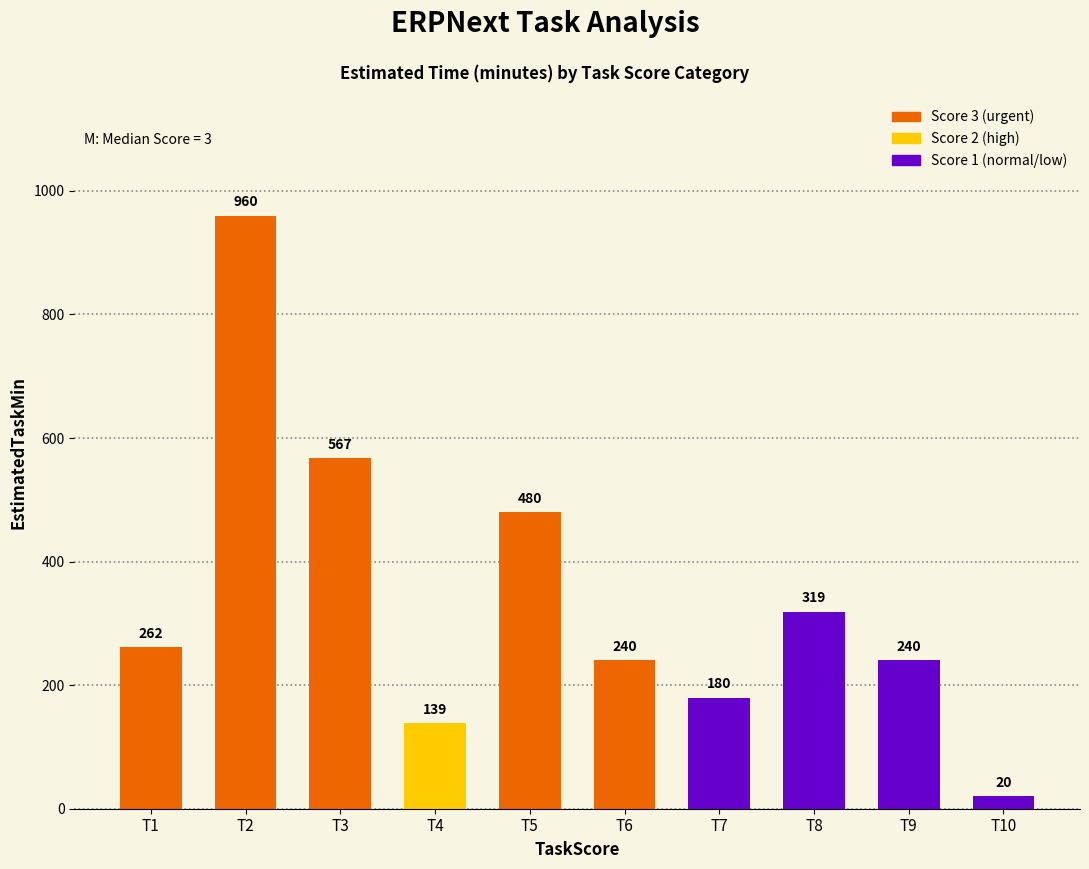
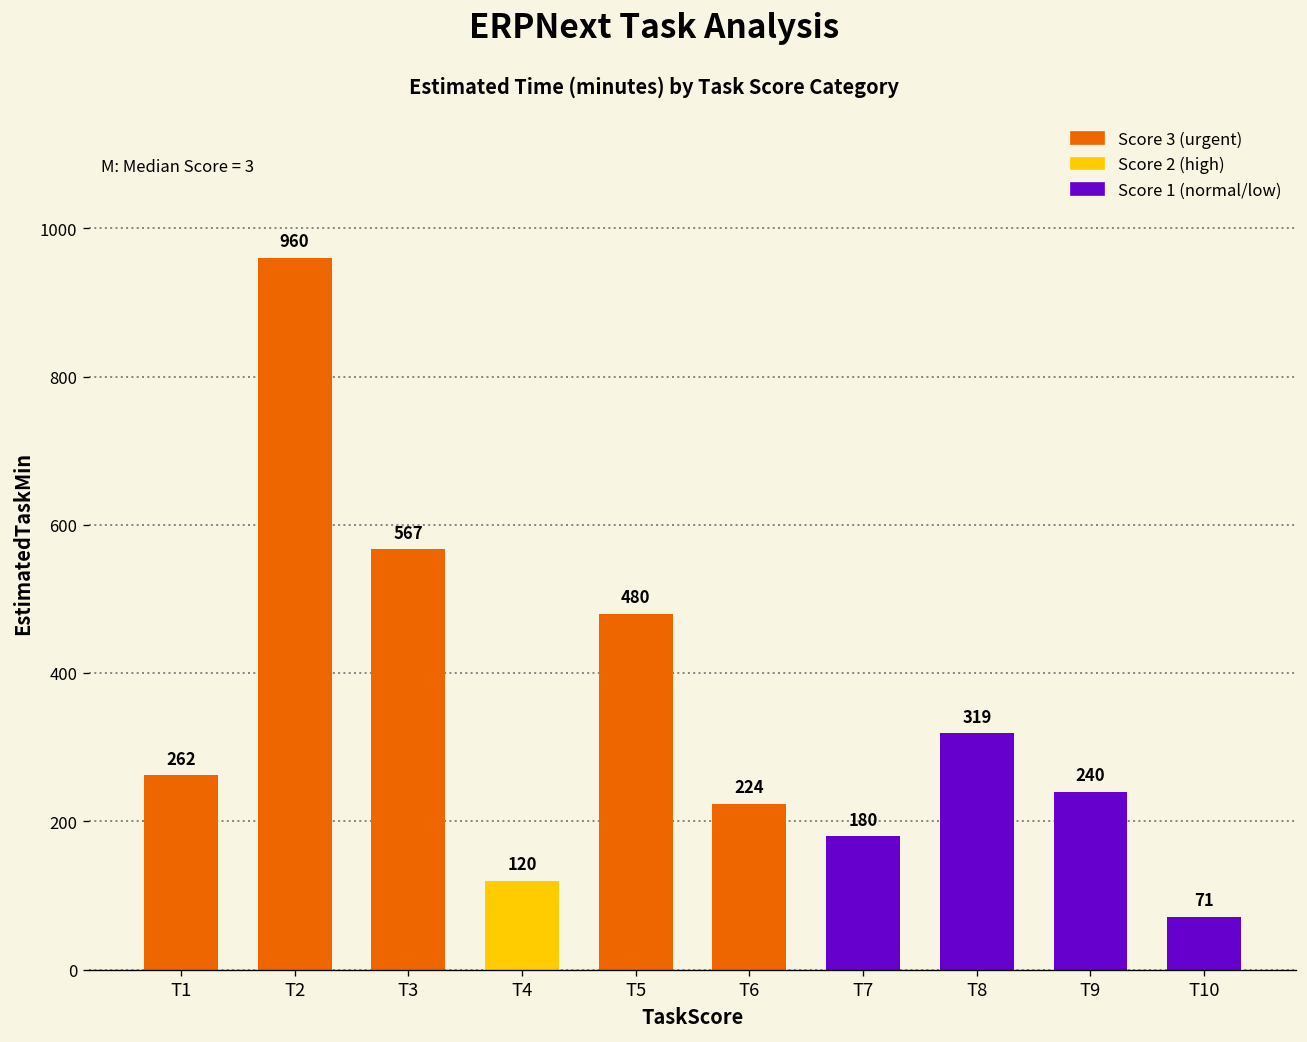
T4: 139 -> 120
T6: 240 -> 224
T10: 20 -> 71
